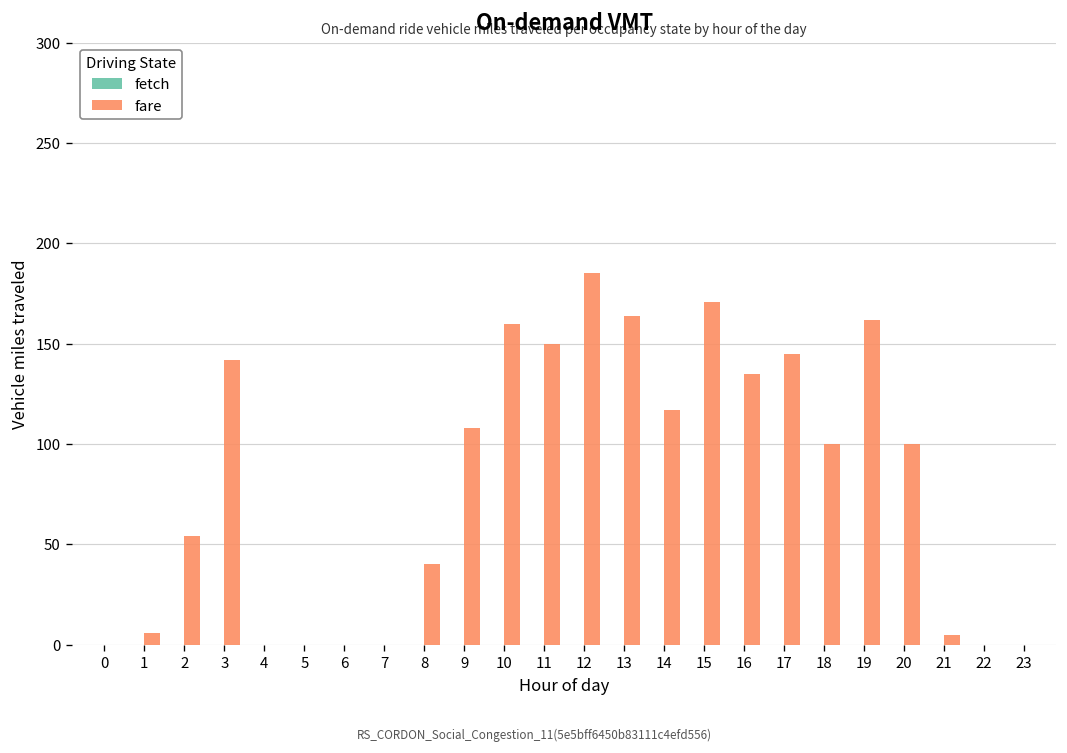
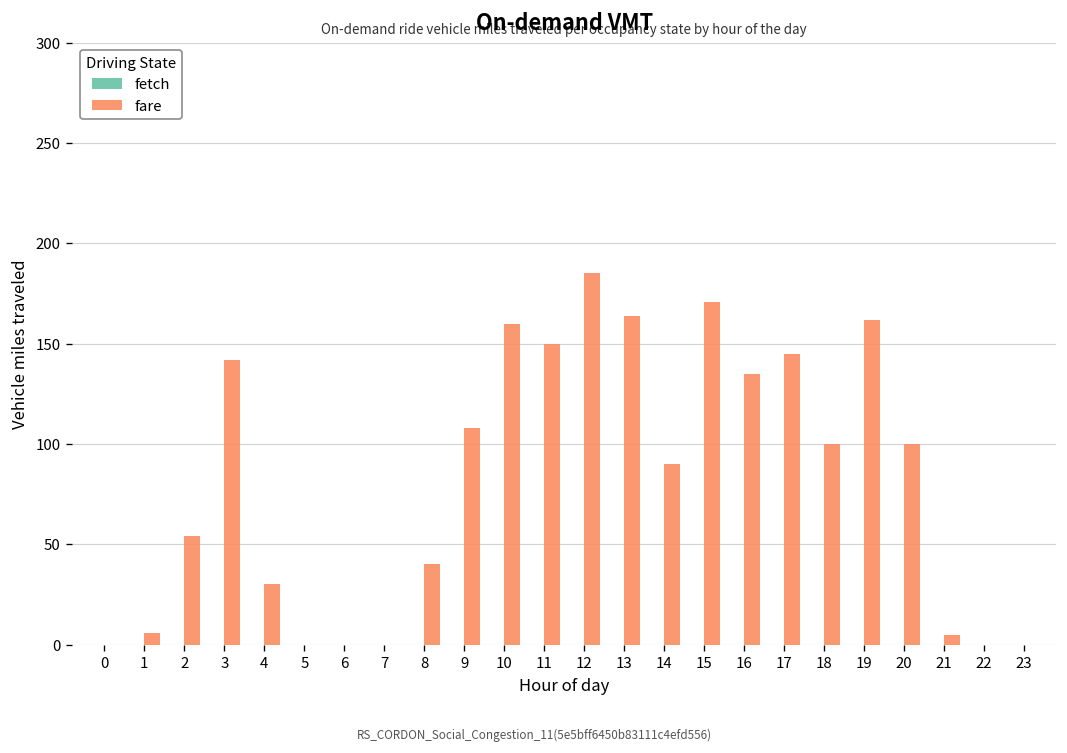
fare, 4: 0 -> 30
fare, 14: 117 -> 90
